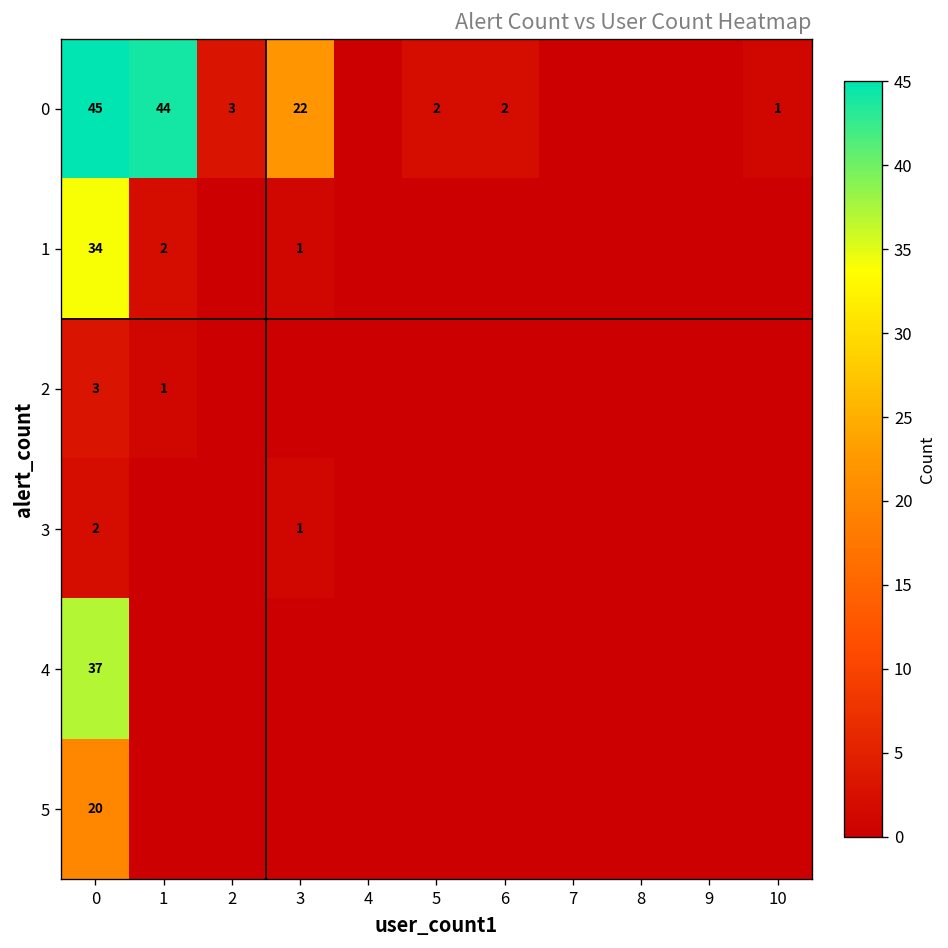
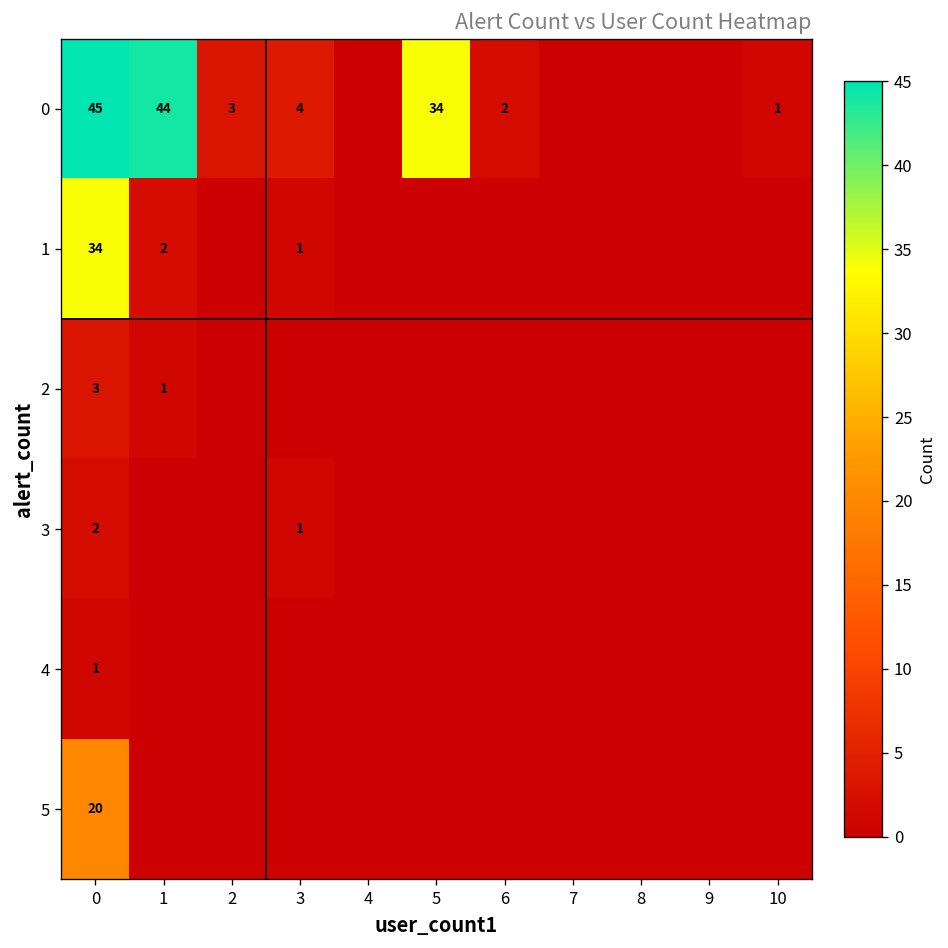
0, 3: 22 -> 4
0, 5: 2 -> 34
4, 0: 37 -> 1
